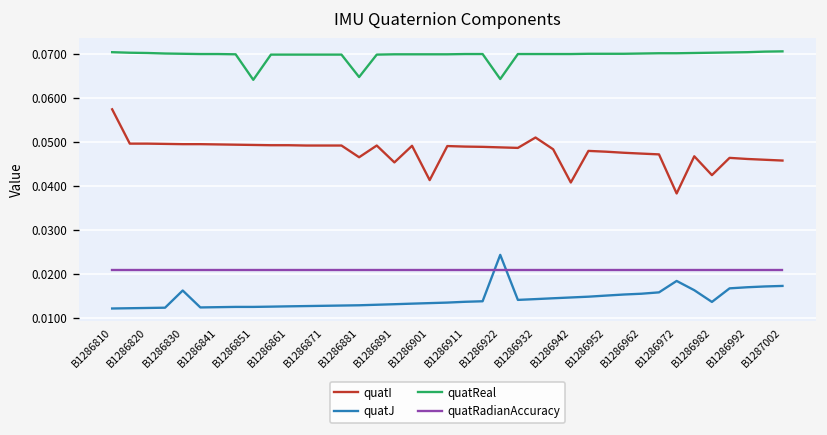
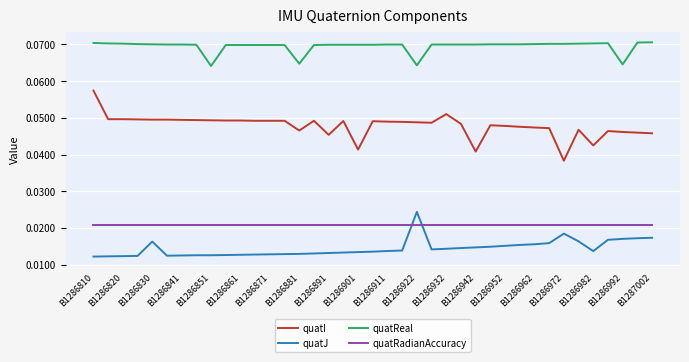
quatReal, B1286992: 0.070 -> 0.065
